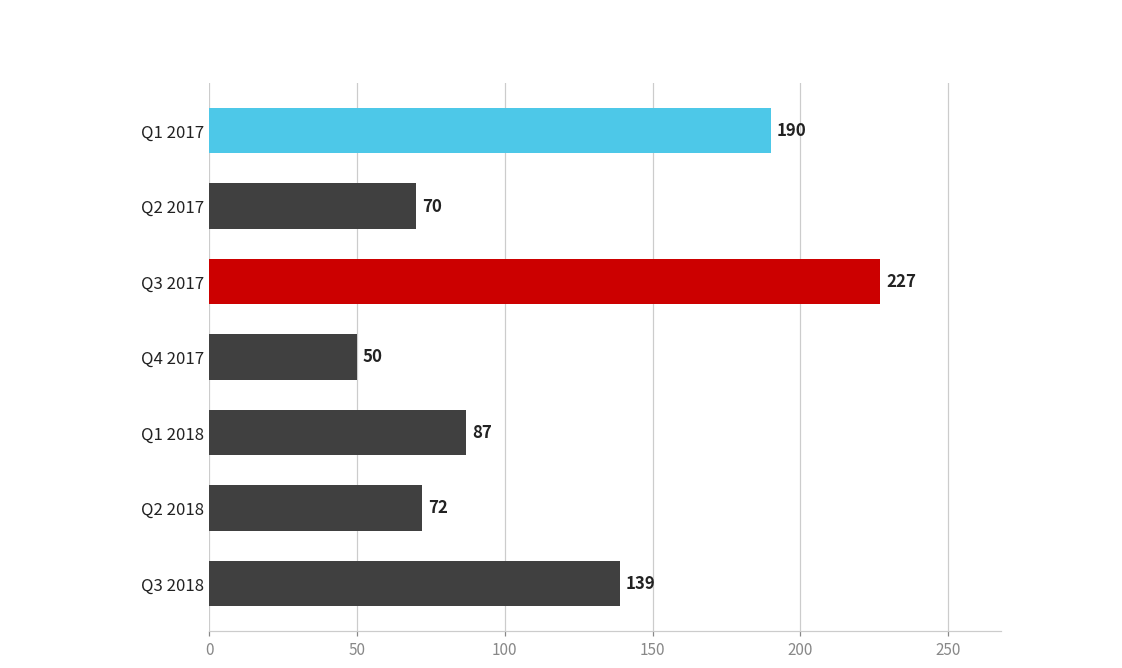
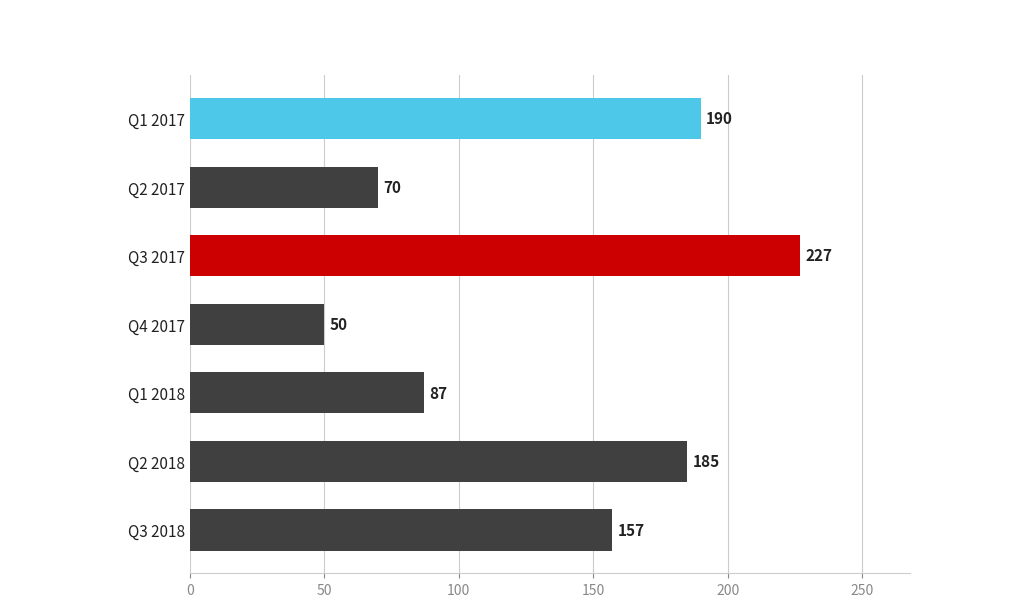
Q2 2018: 72 -> 185
Q3 2018: 139 -> 157
